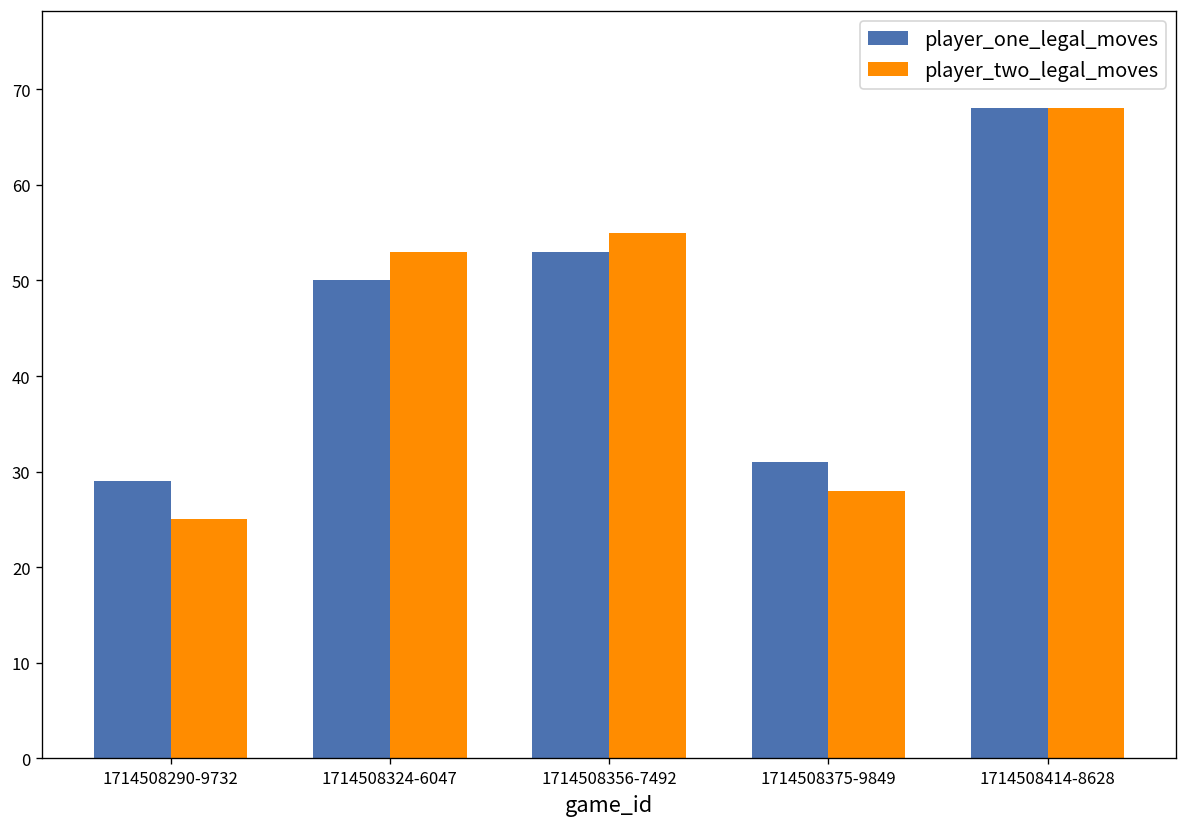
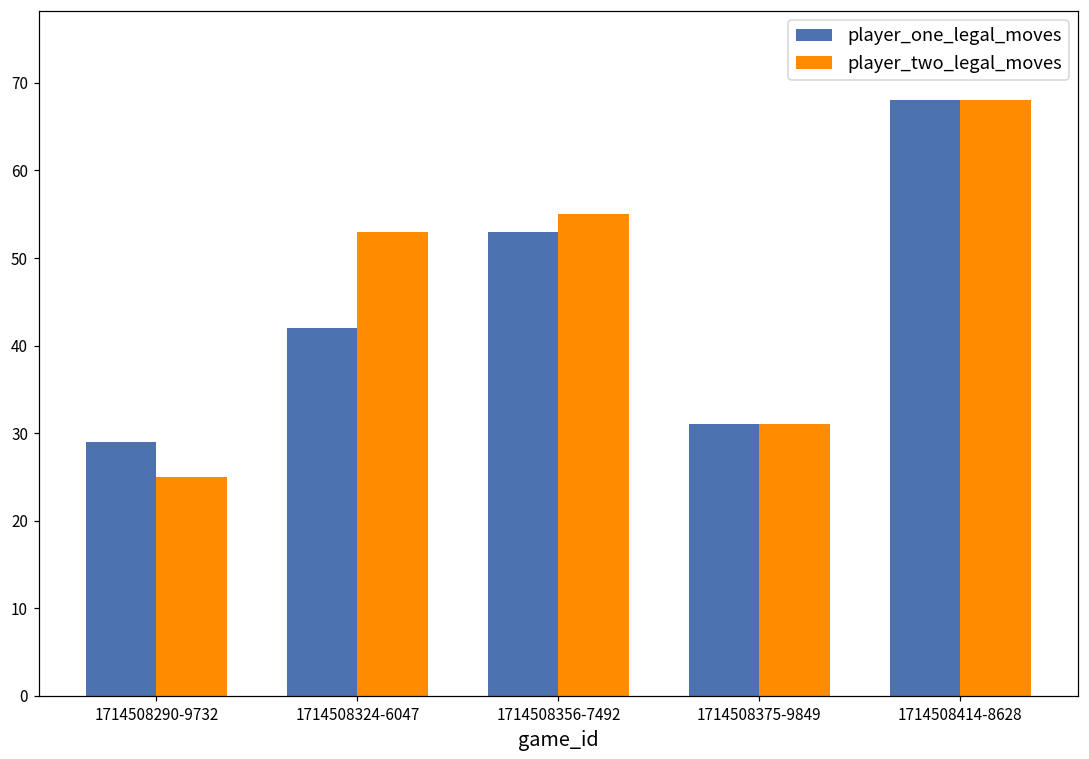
player_one_legal_moves, 1714508324-6047: 50 -> 42
player_two_legal_moves, 1714508375-9849: 28 -> 31
